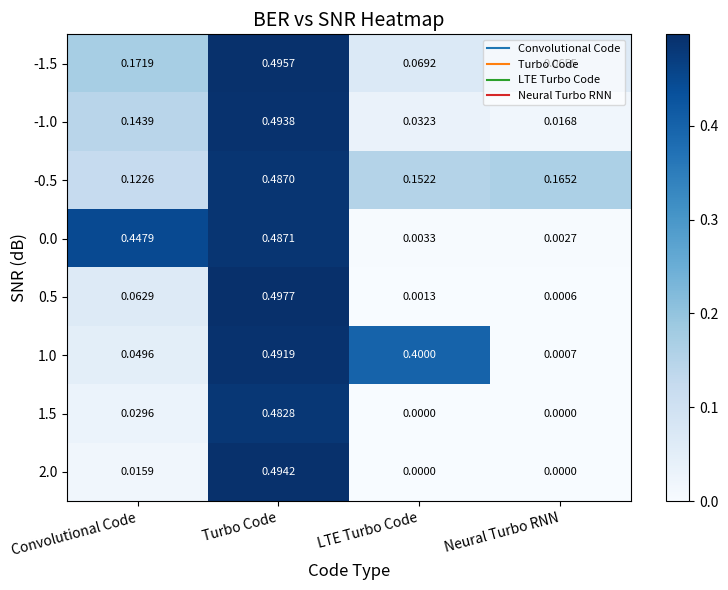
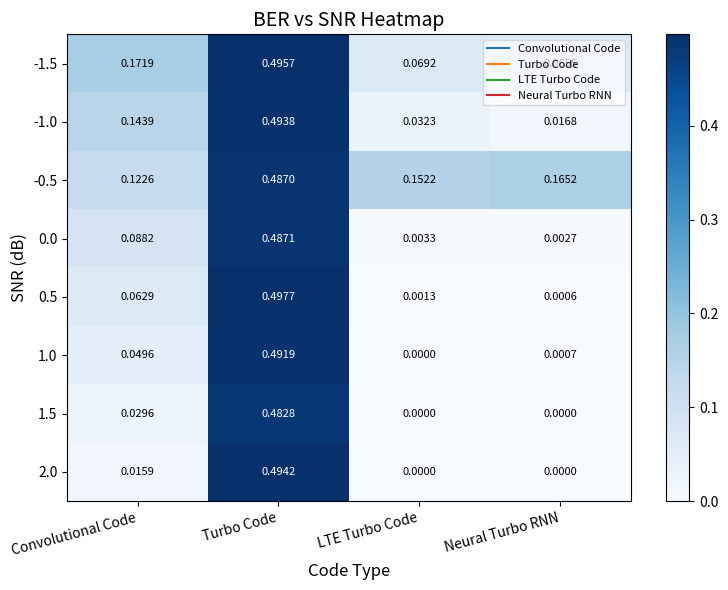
0.0, Convolutional Code: 0.4479 -> 0.0882
1.0, LTE Turbo Code: 0.4000 -> 0.0000
